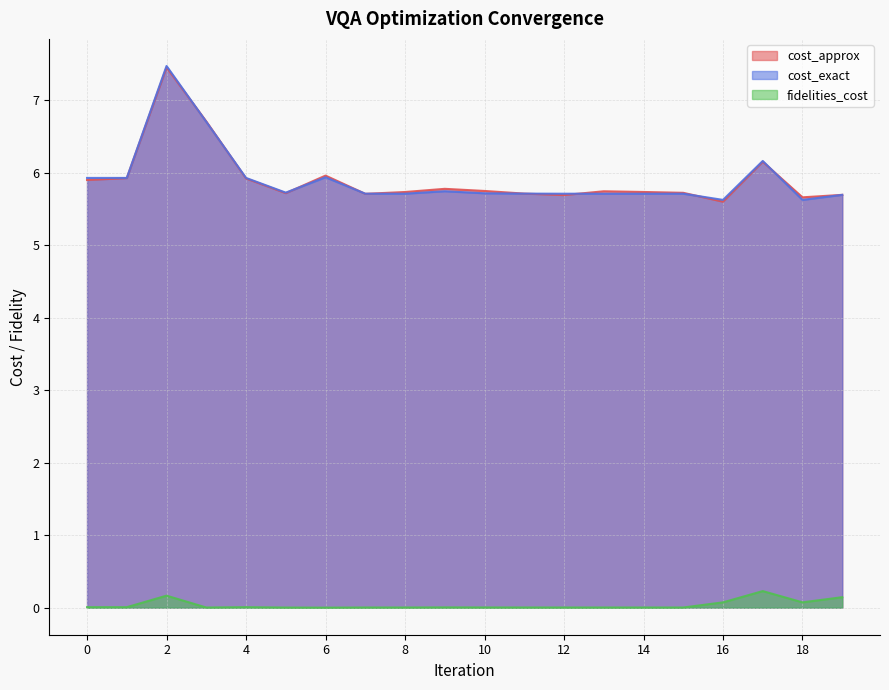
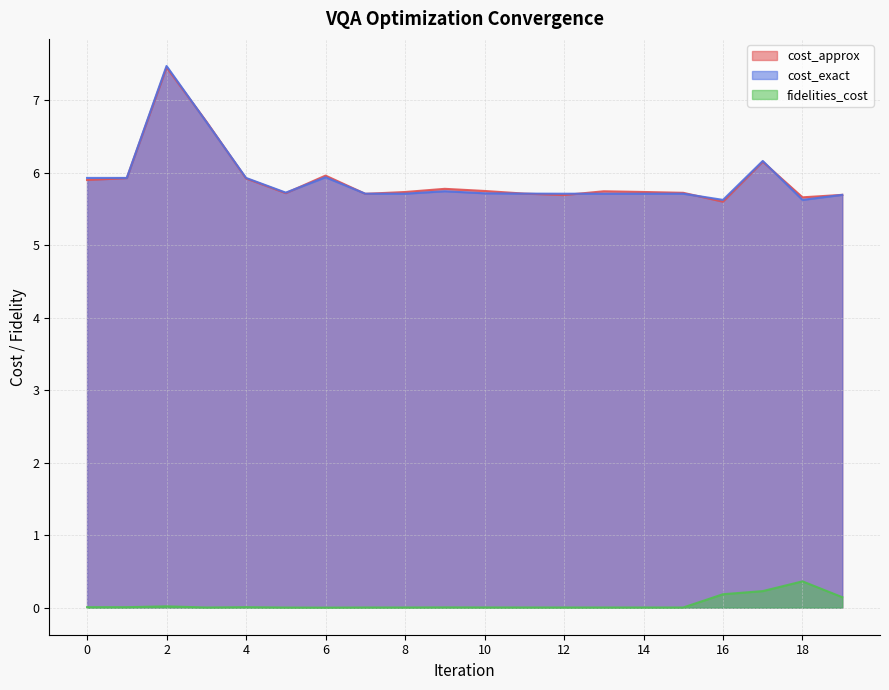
fidelities_cost, 2: 0.2 -> 0.0
fidelities_cost, 16: 0.1 -> 0.2
fidelities_cost, 18: 0.1 -> 0.4
